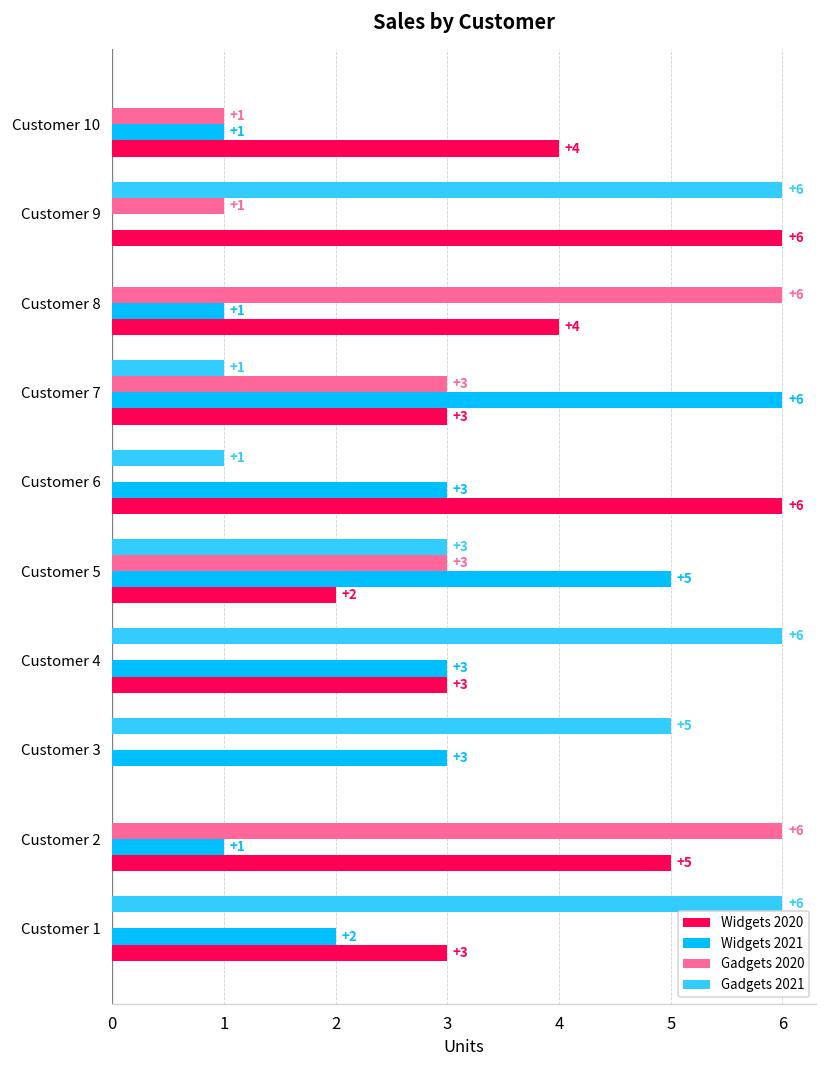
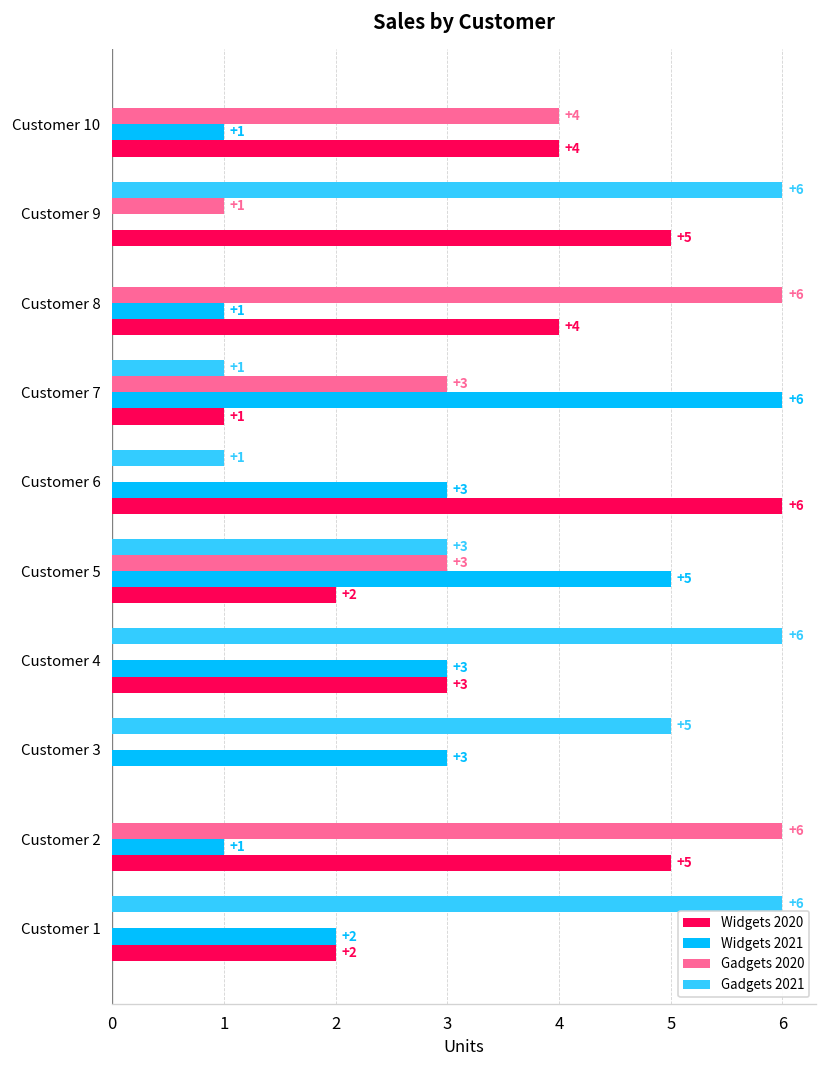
Gadgets 2020, Customer 10: +1 -> +4
Widgets 2020, Customer 9: +6 -> +5
Widgets 2020, Customer 7: +3 -> +1
Widgets 2020, Customer 1: +3 -> +2
